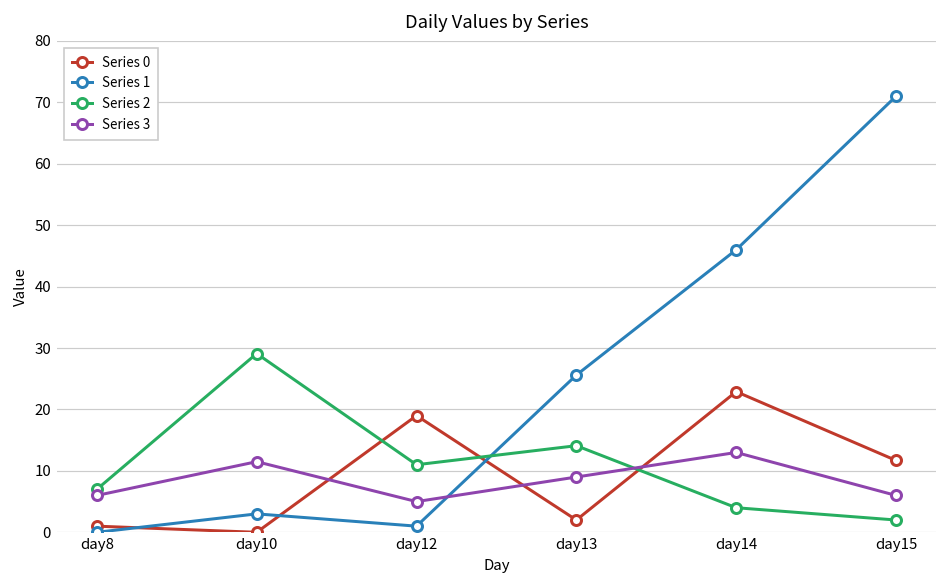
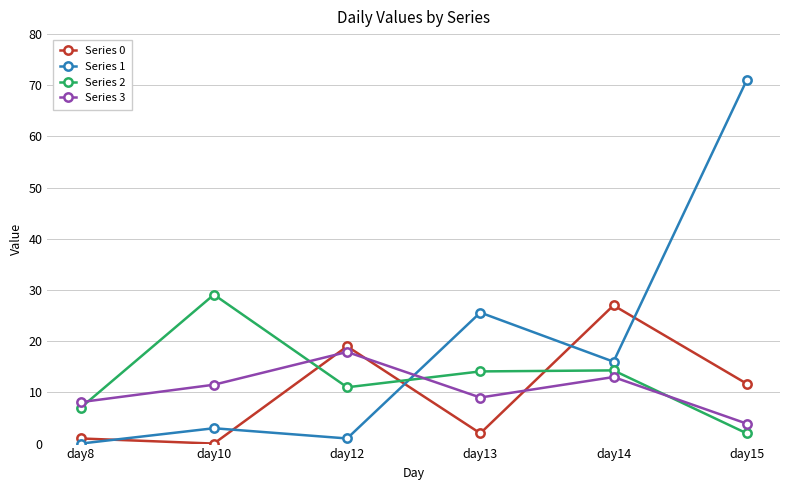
Series 3, day8: 6 -> 8
Series 3, day12: 5 -> 18
Series 0, day14: 23 -> 27
Series 1, day14: 46 -> 16
Series 2, day14: 4 -> 14
Series 3, day15: 6 -> 4
